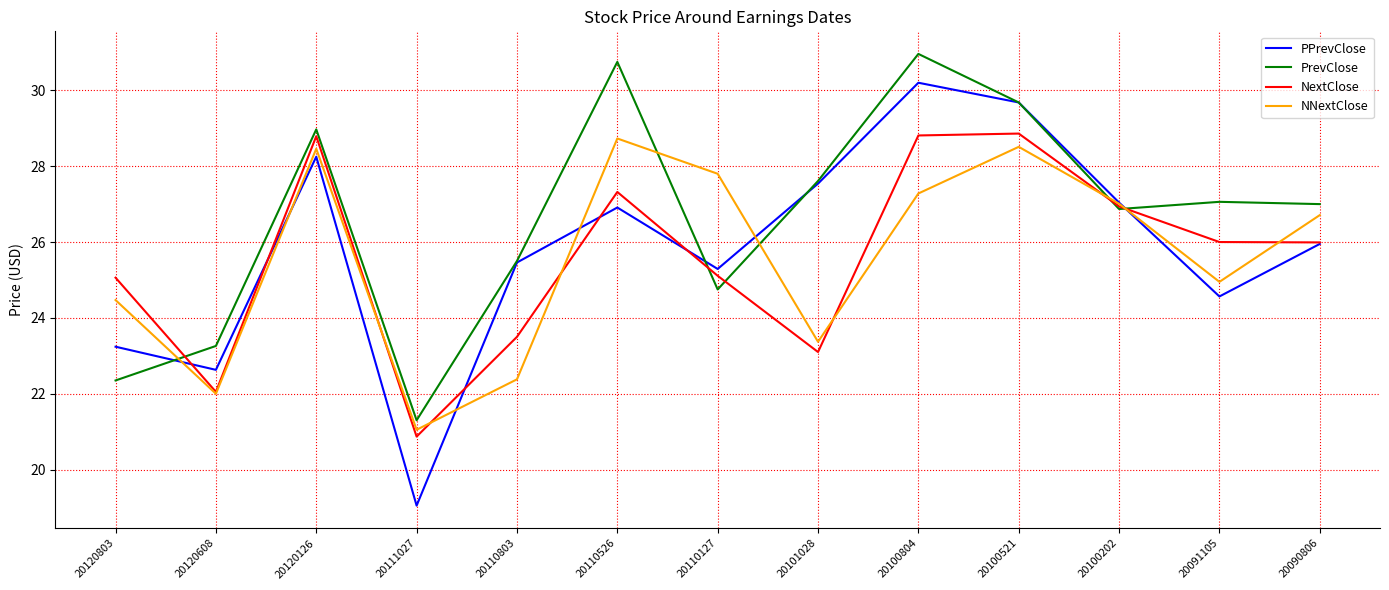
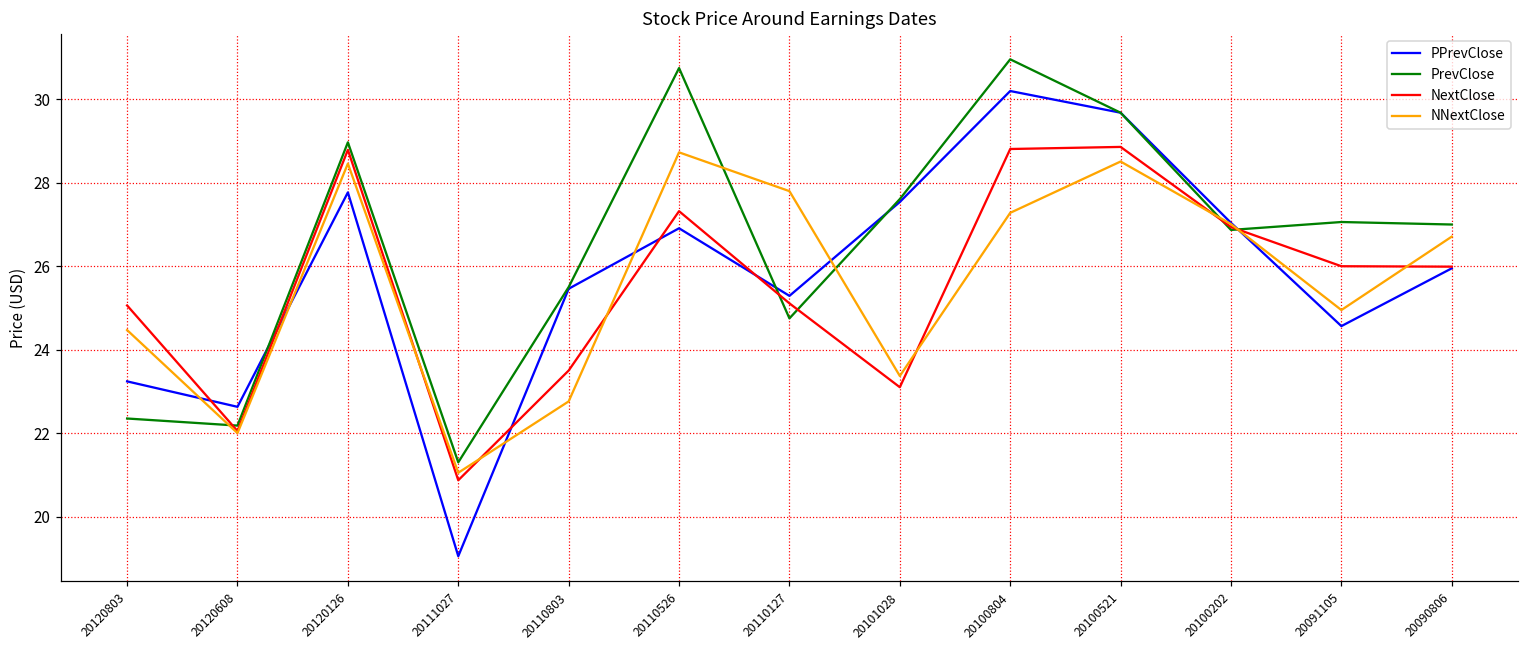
PrevClose, 20120608: 23.3 -> 22.2
PPrevClose, 20120126: 28.3 -> 27.8
NNextClose, 20110803: 22.4 -> 22.8
